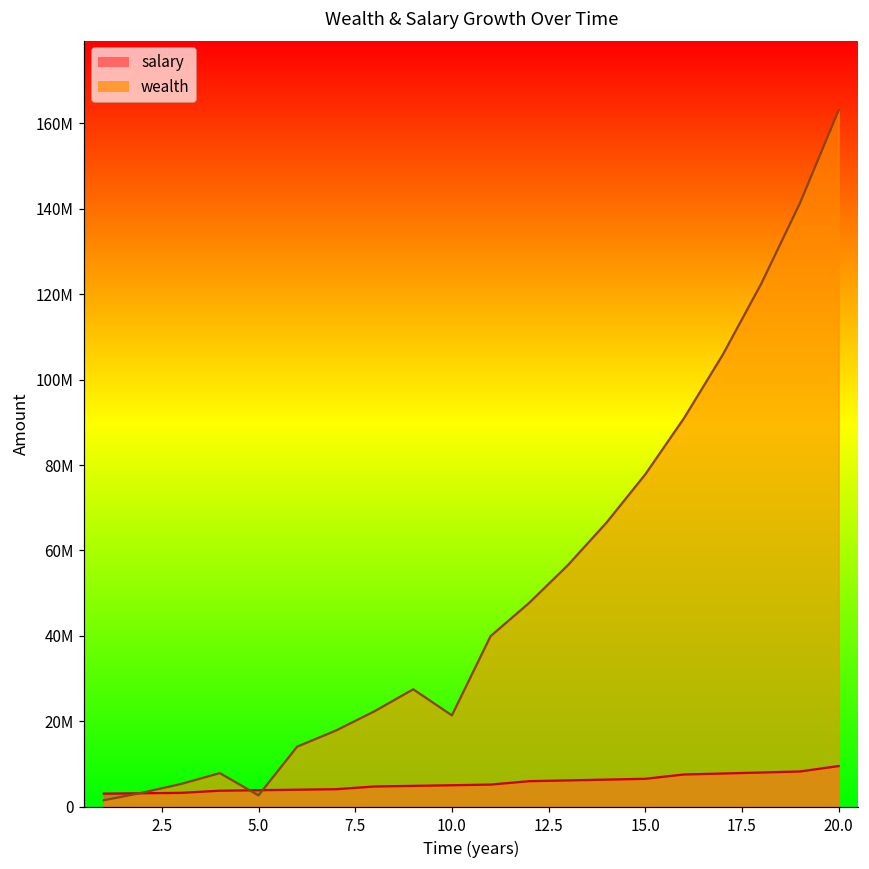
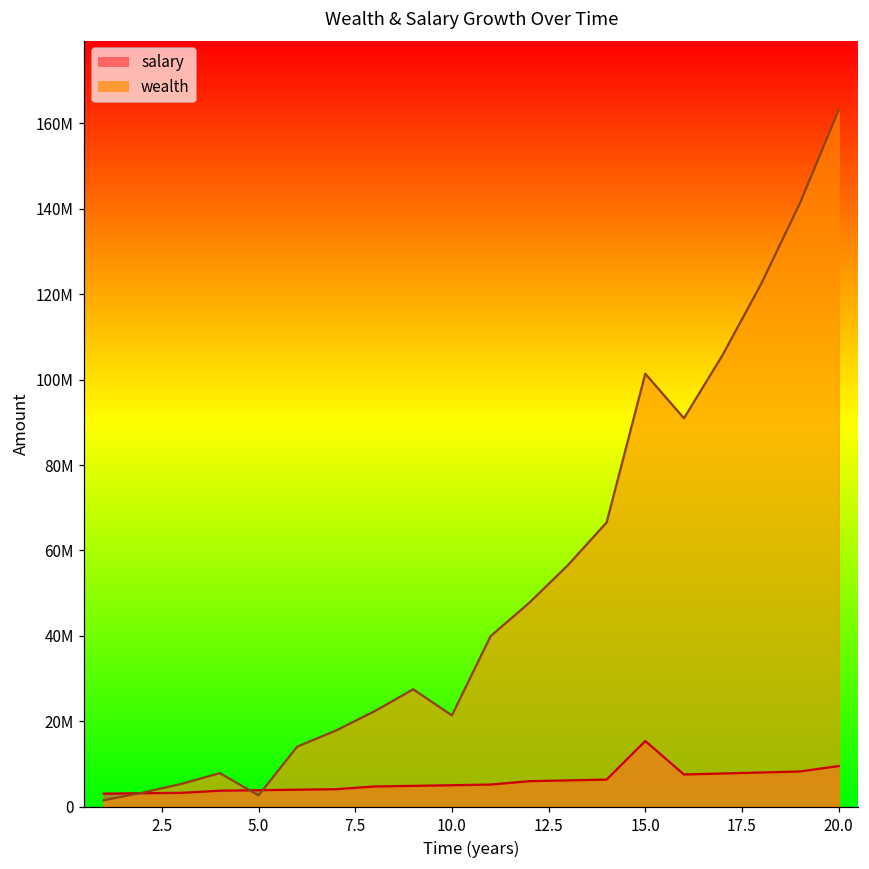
salary, 15.0: 7000000 -> 15000000
wealth, 15.0: 78000000 -> 101000000
